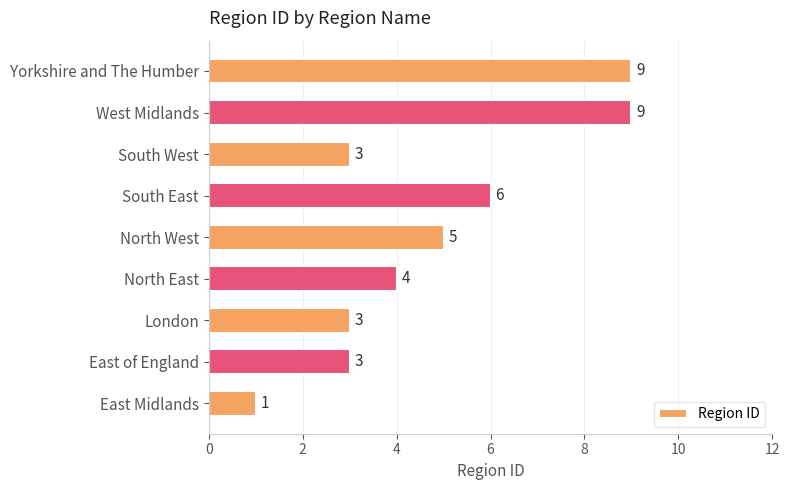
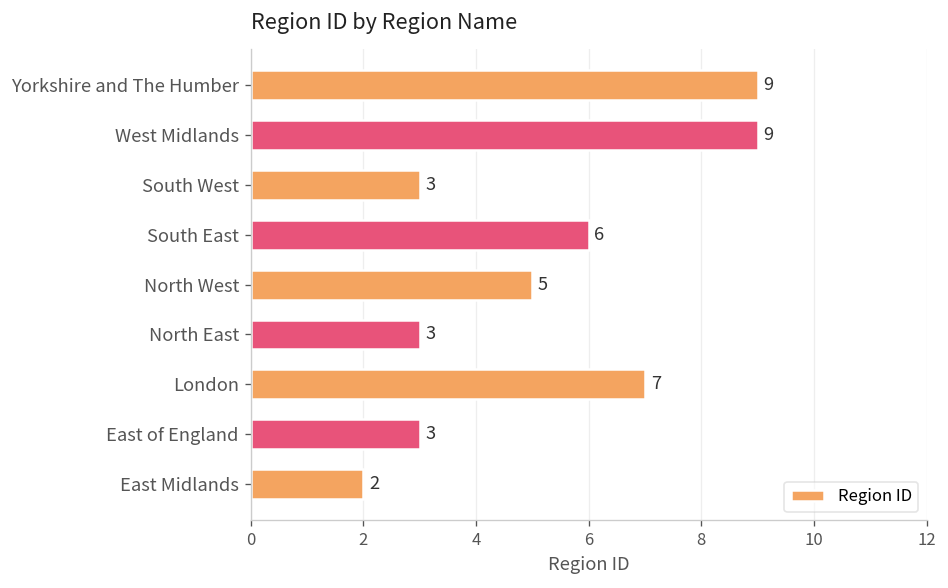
North East: 4 -> 3
London: 3 -> 7
East Midlands: 1 -> 2
